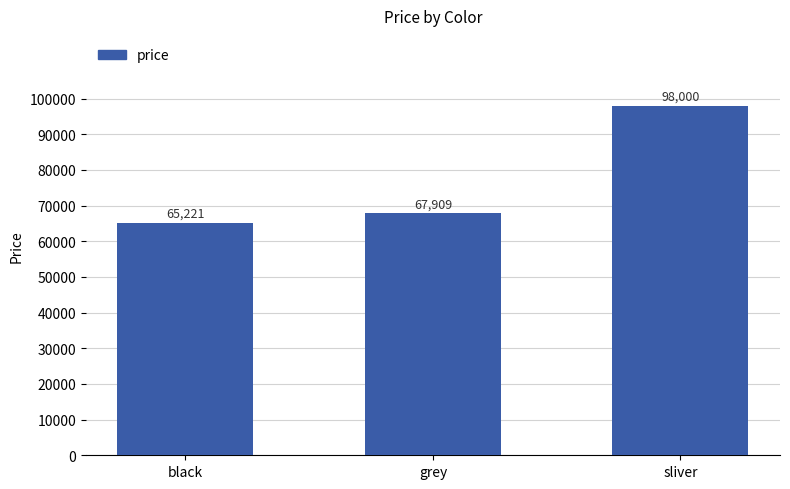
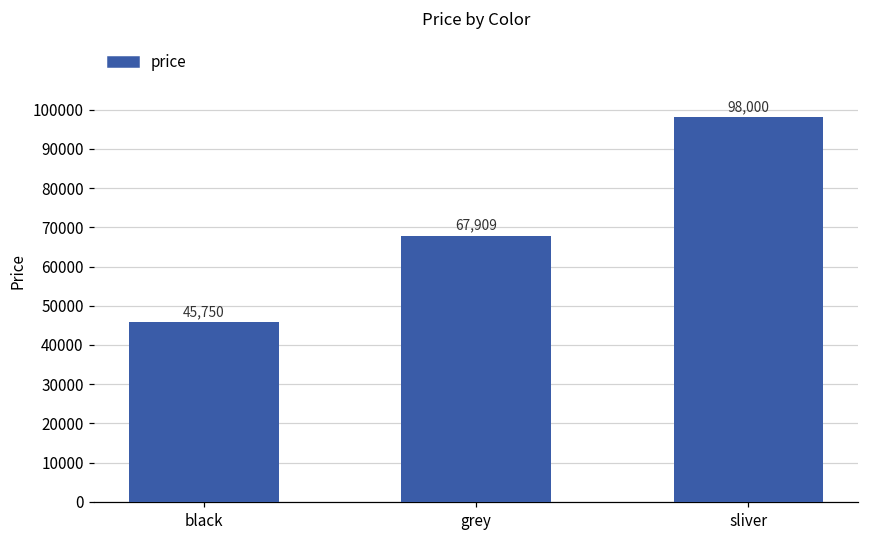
black: 65,221 -> 45,750
